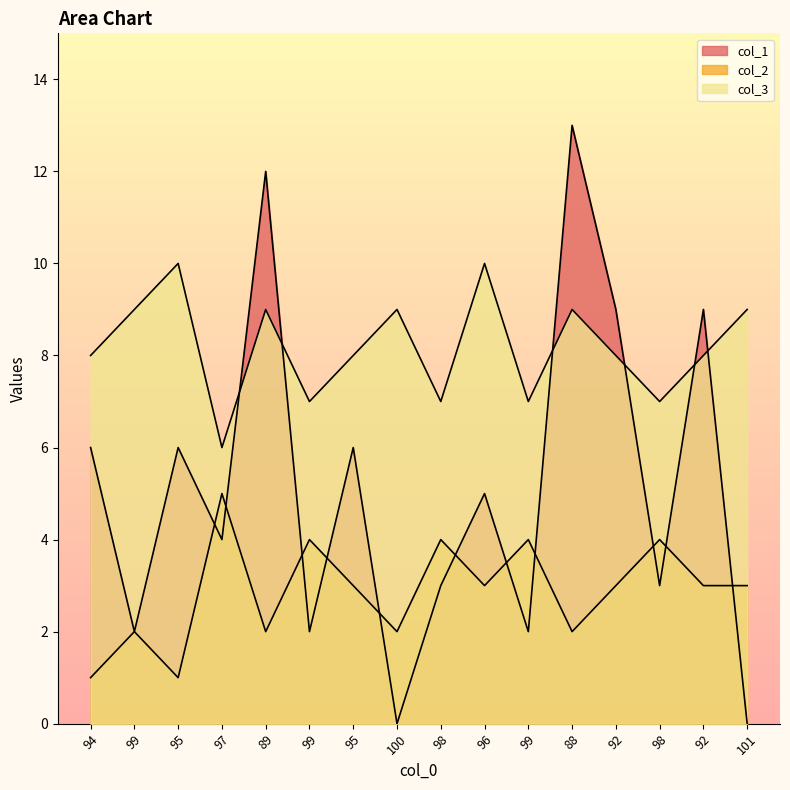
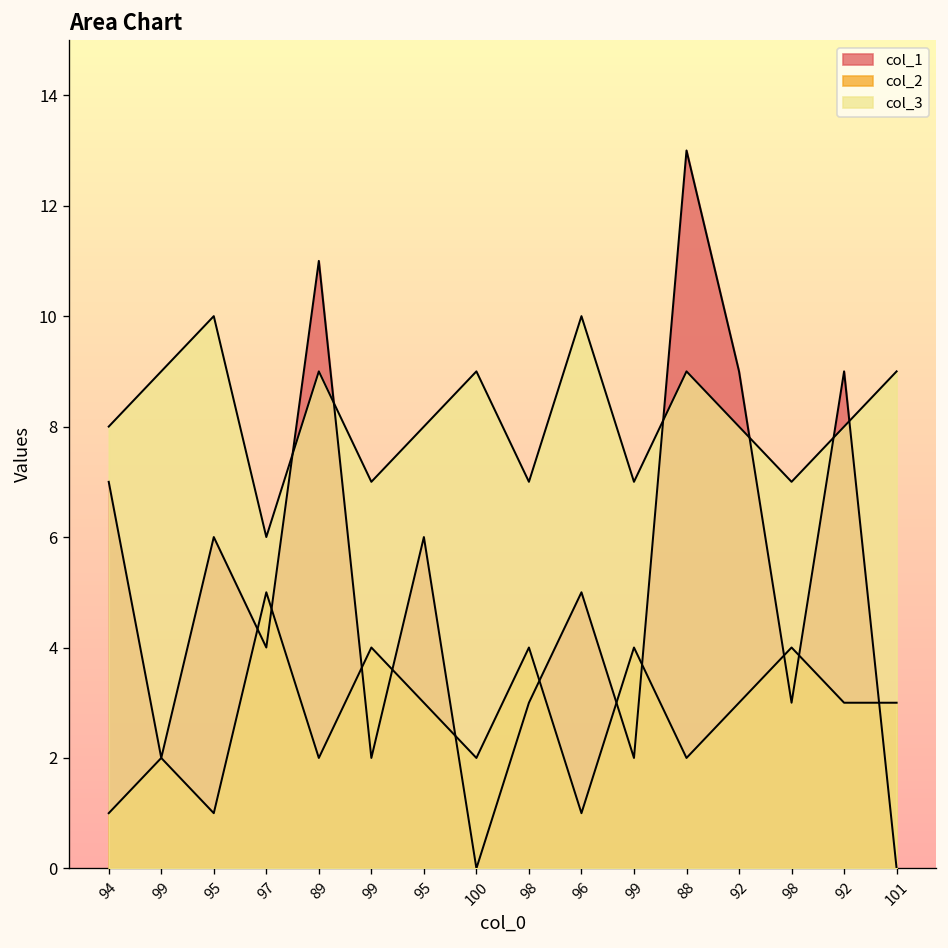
col_1, 94: 6 -> 7
col_1, 89: 12 -> 11
col_2, 96: 3 -> 1
